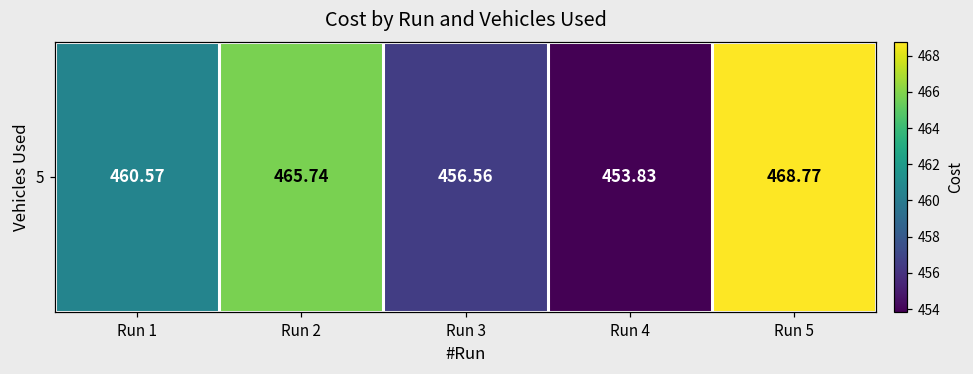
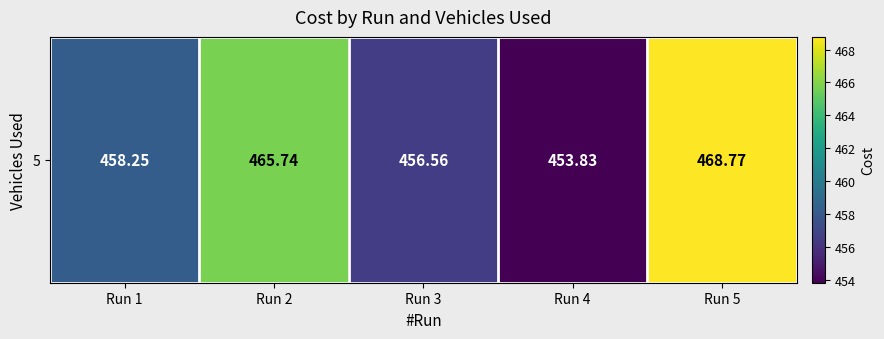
5, Run 1: 460.57 -> 458.25
